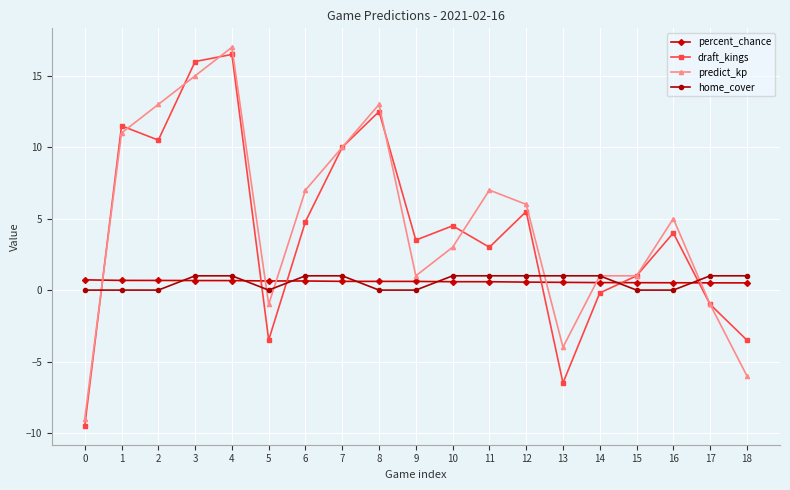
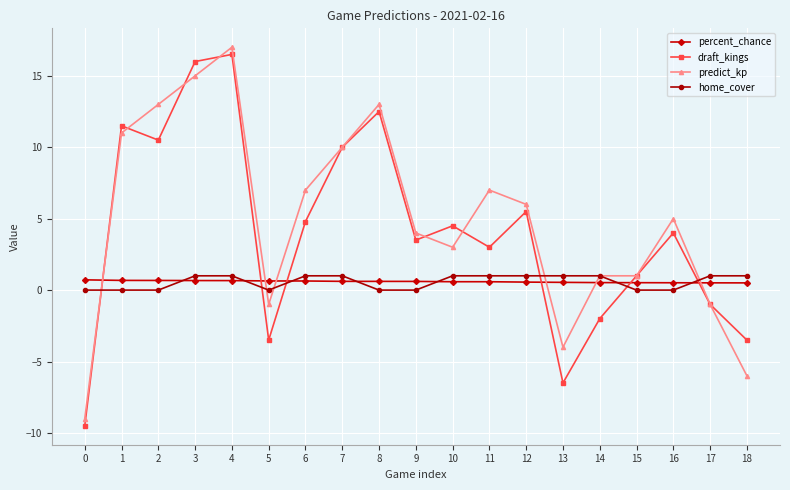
predict_kp, 9: 1 -> 4
draft_kings, 14: -0.2 -> -2.0
